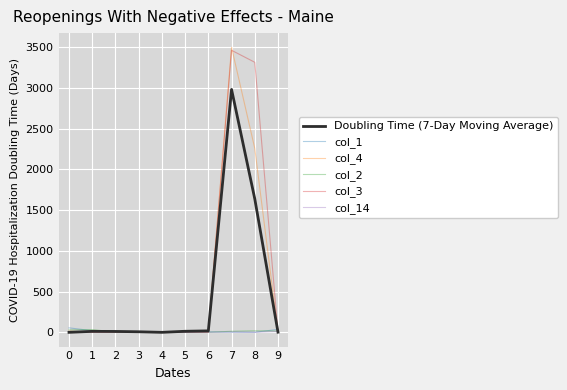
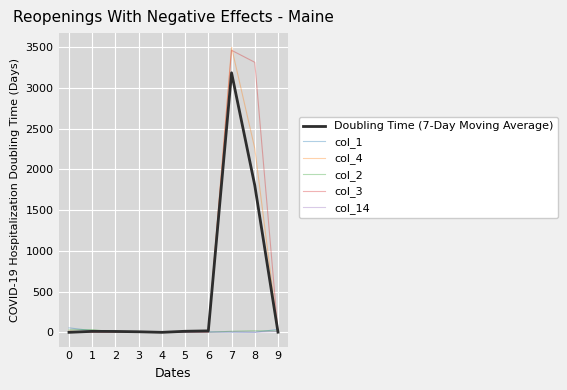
Doubling Time (7-Day Moving Average), 7: 3000 -> 3200
Doubling Time (7-Day Moving Average), 8: 1600 -> 1800
